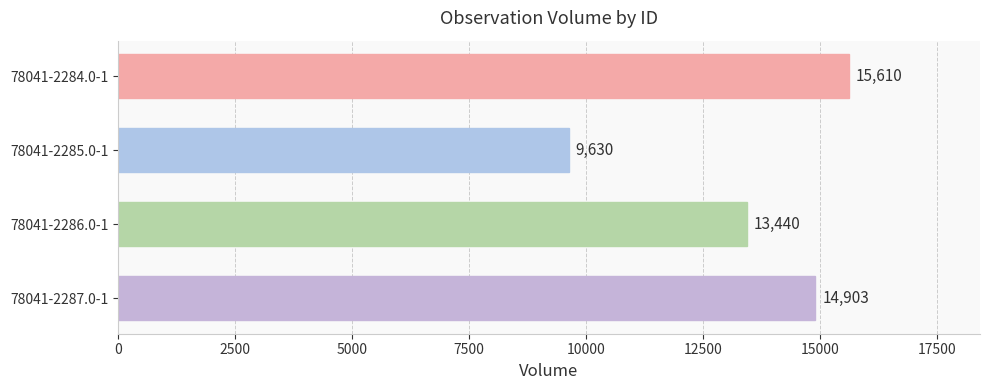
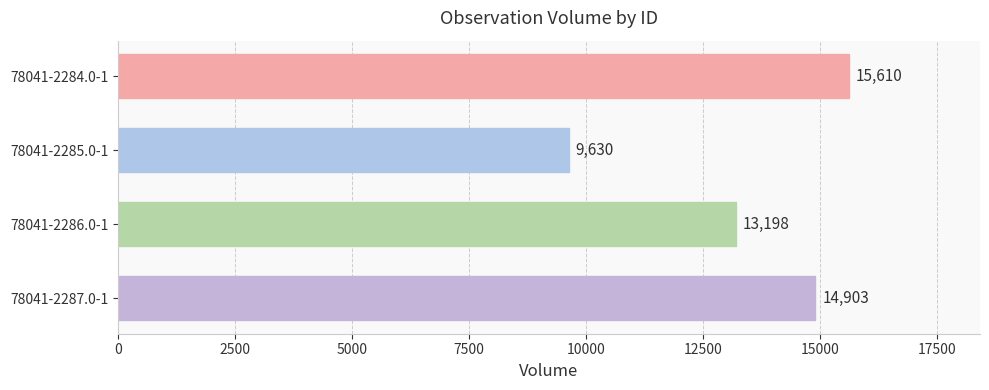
78041-2286.0-1: 13,440 -> 13,198
